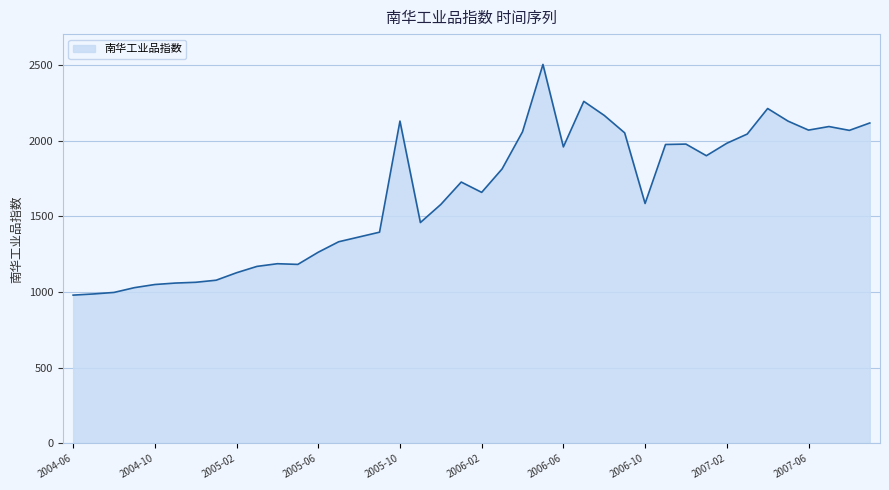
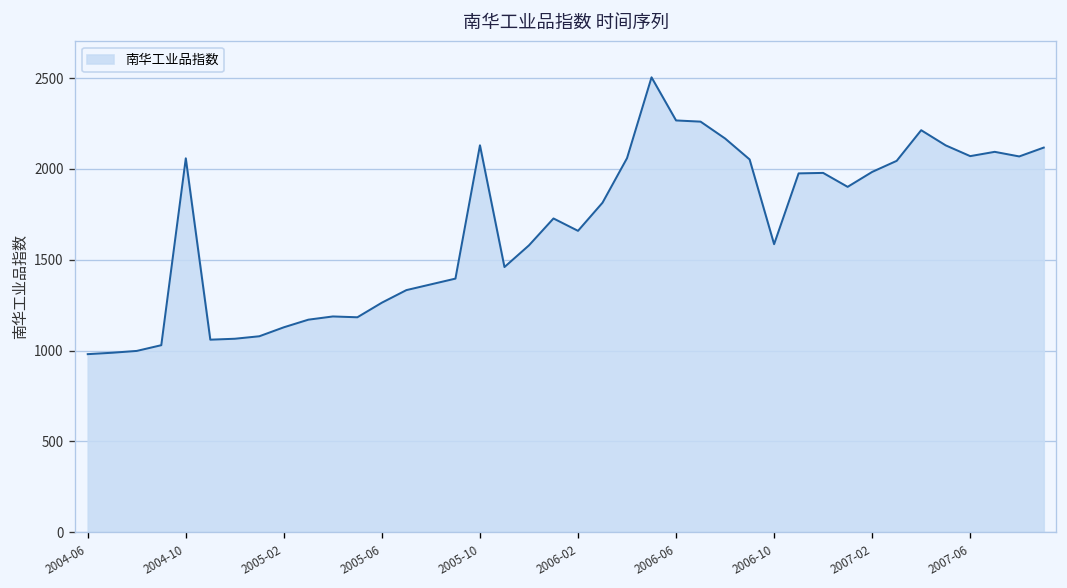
2004-10: 1050 -> 2060
2006-06: 1960 -> 2270
